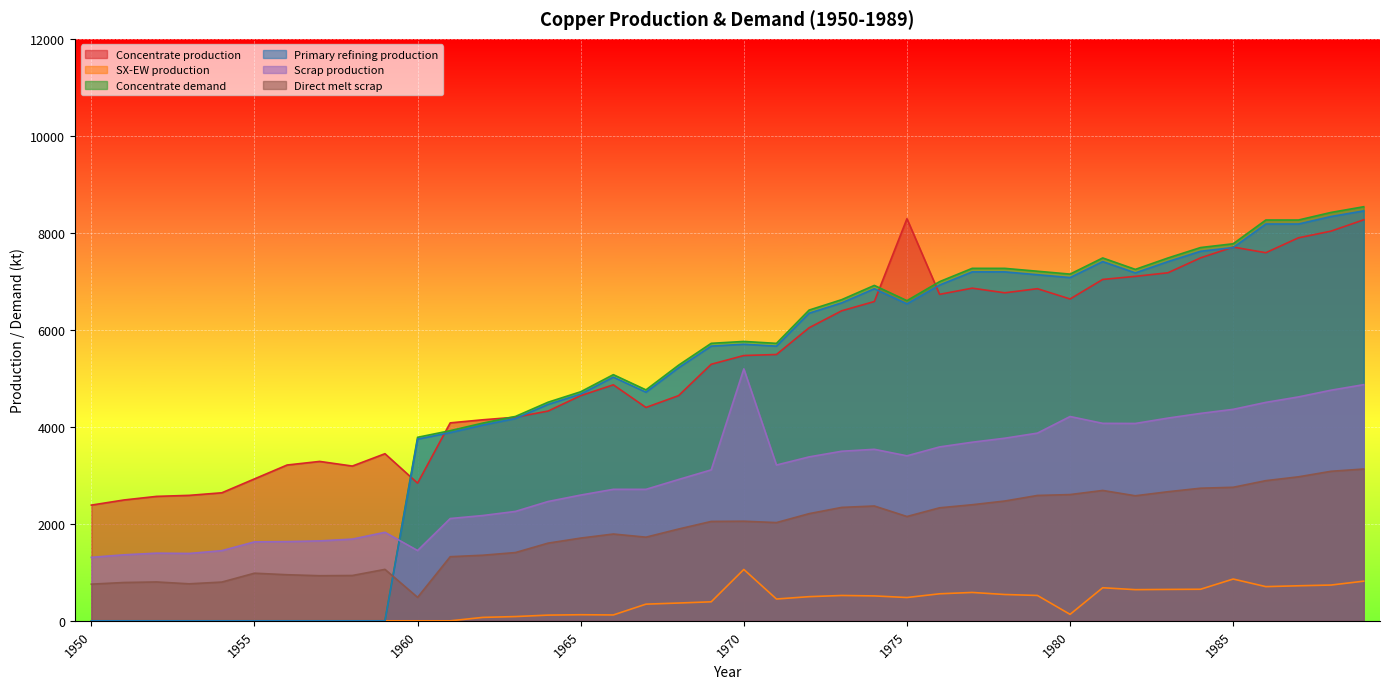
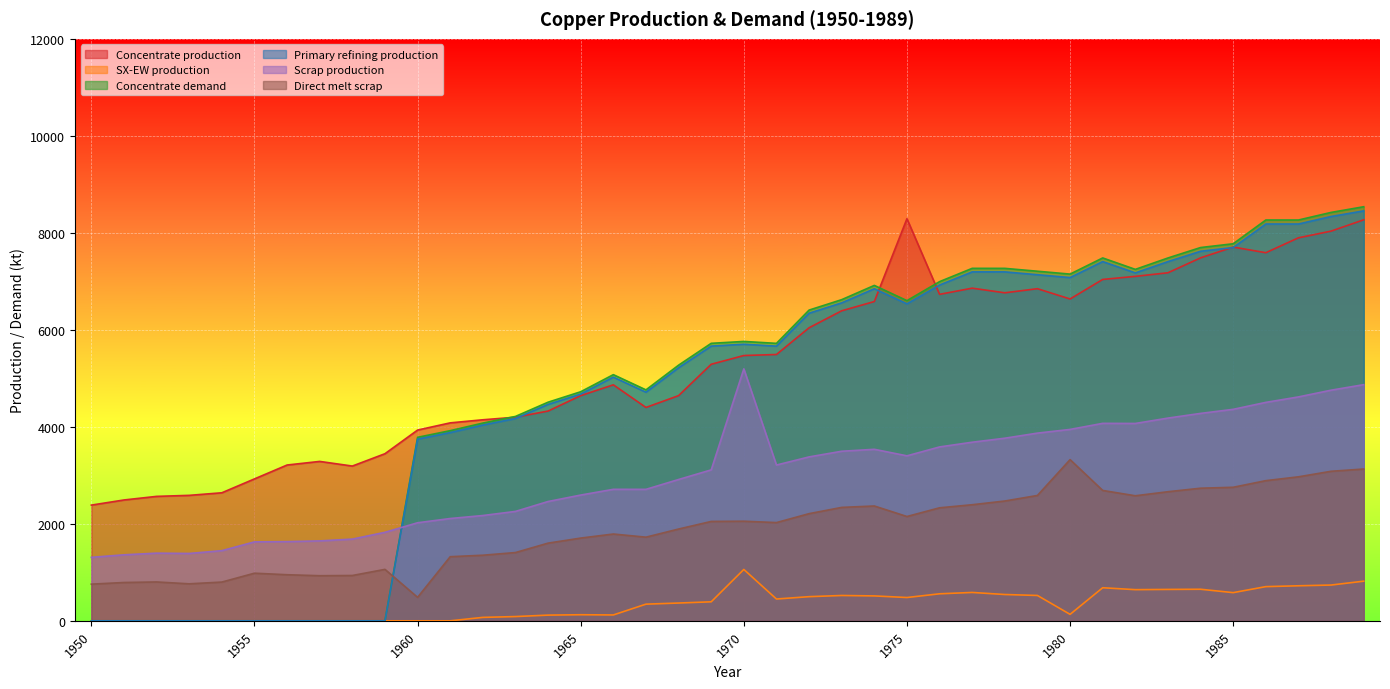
Concentrate production, 1960: 2800 -> 3900
Scrap production, 1960: 1400 -> 2000
Scrap production, 1980: 4200 -> 3900
Direct melt scrap, 1980: 2600 -> 3300
SX-EW production, 1985: 900 -> 600
